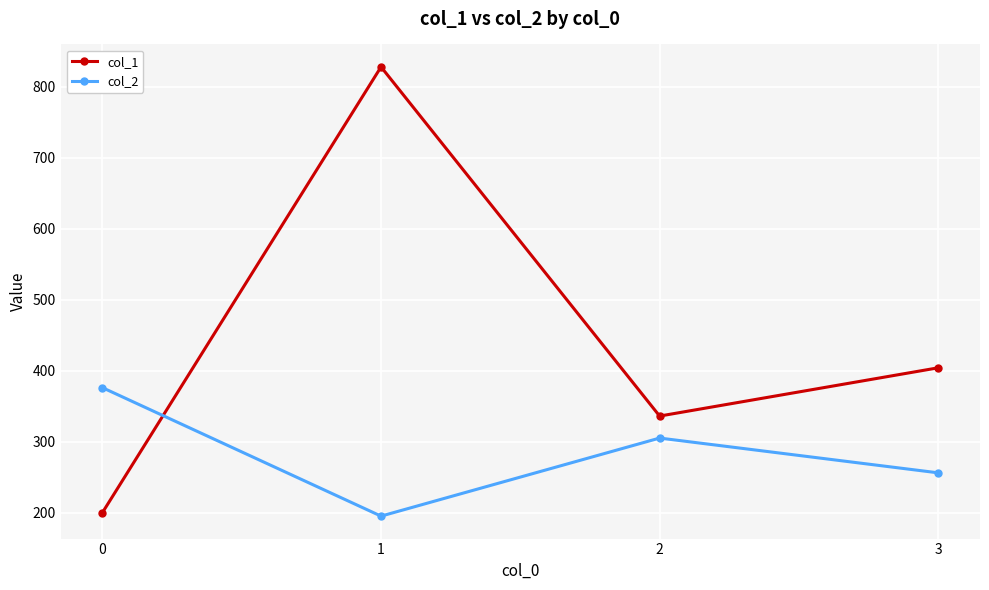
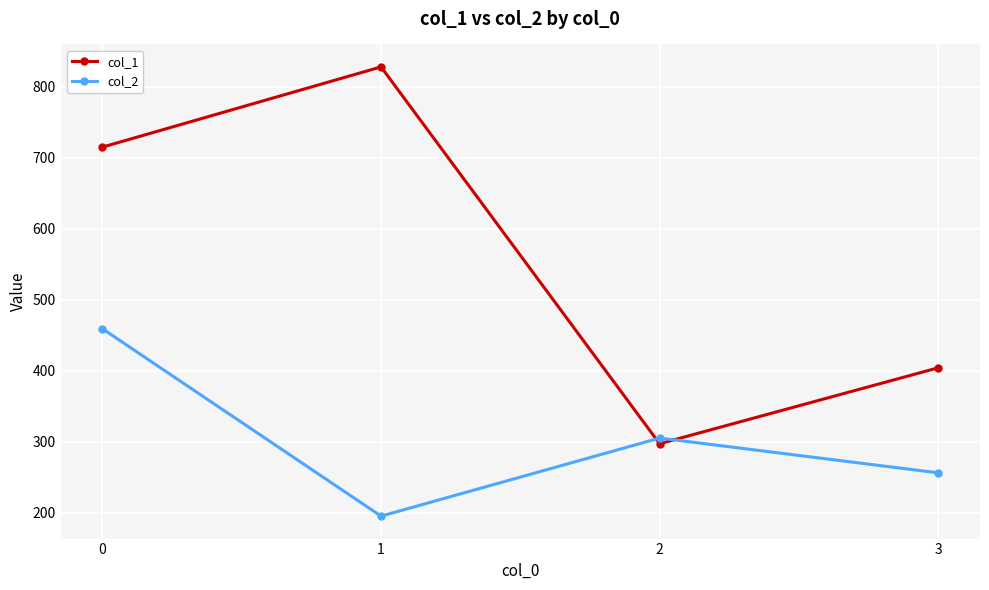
col_1, 0: 200 -> 720
col_2, 0: 380 -> 460
col_1, 2: 340 -> 300
